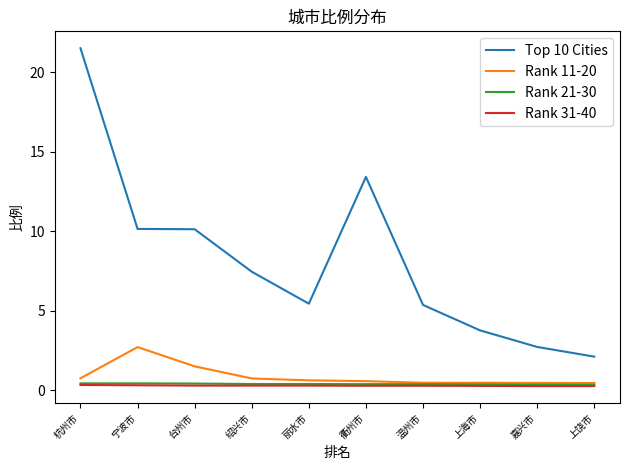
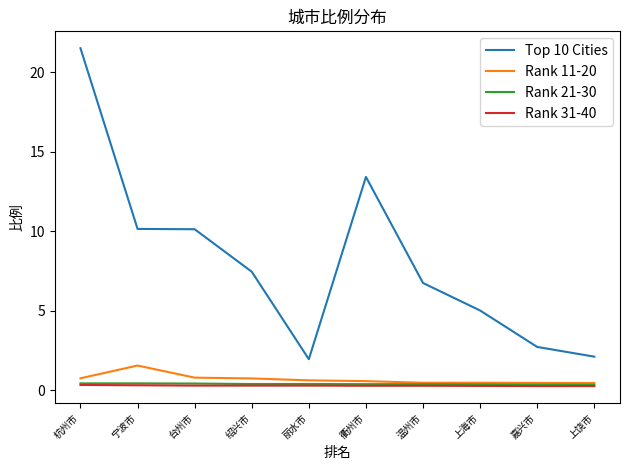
Rank 11-20, 宁波市: 2.7 -> 1.6
Rank 11-20, 台州市: 1.5 -> 0.8
Top 10 Cities, 丽水市: 5.4 -> 2.0
Top 10 Cities, 温州市: 5.4 -> 6.7
Top 10 Cities, 上海市: 3.8 -> 5.0
